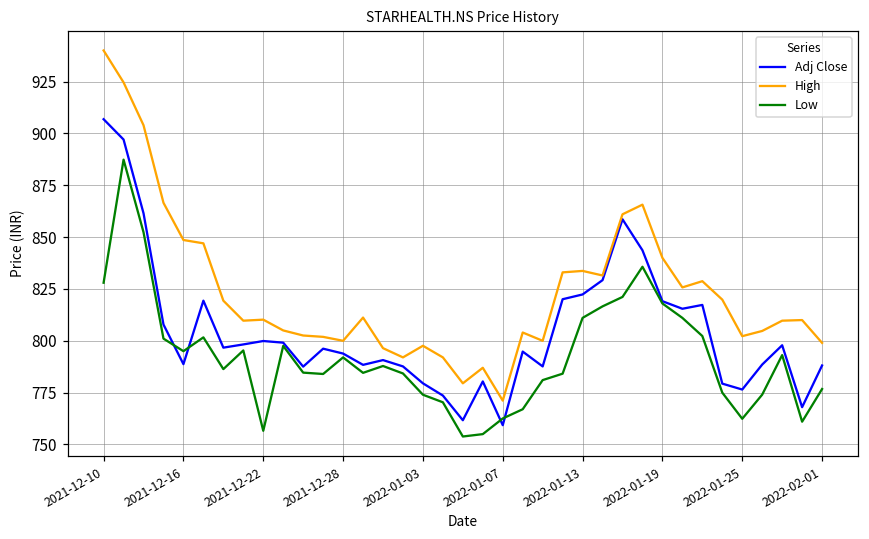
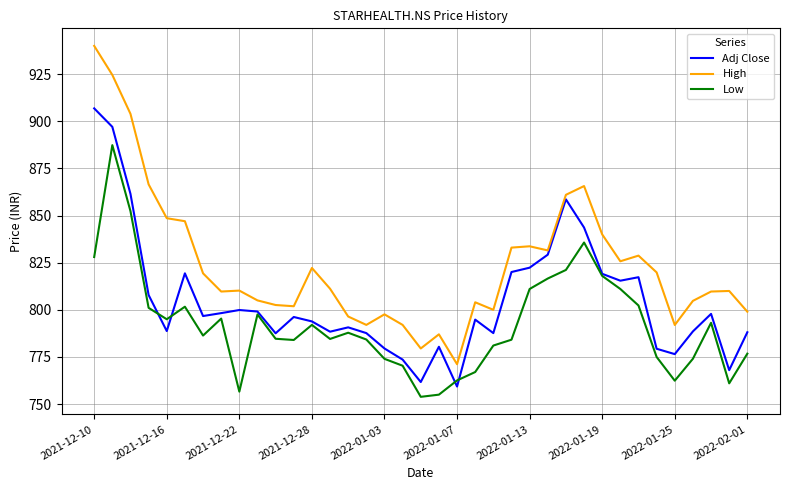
High, 2021-12-28: 800 -> 822
High, 2022-01-25: 802 -> 792
